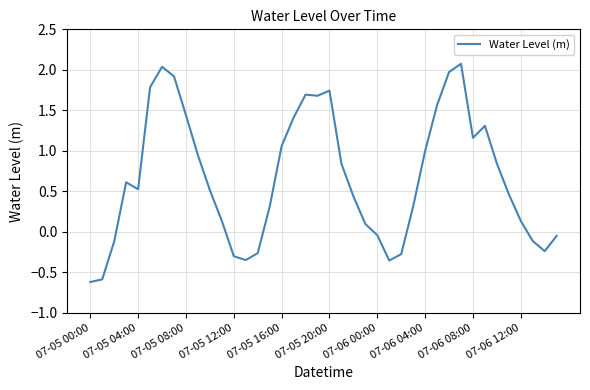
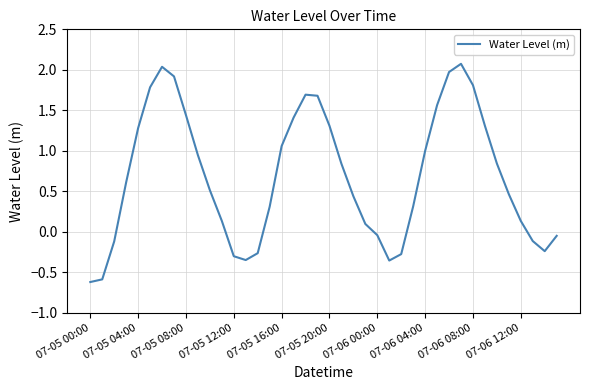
07-05 04:00: 0.5 -> 1.3
07-05 20:00: 1.7 -> 1.3
07-06 08:00: 1.2 -> 1.8
